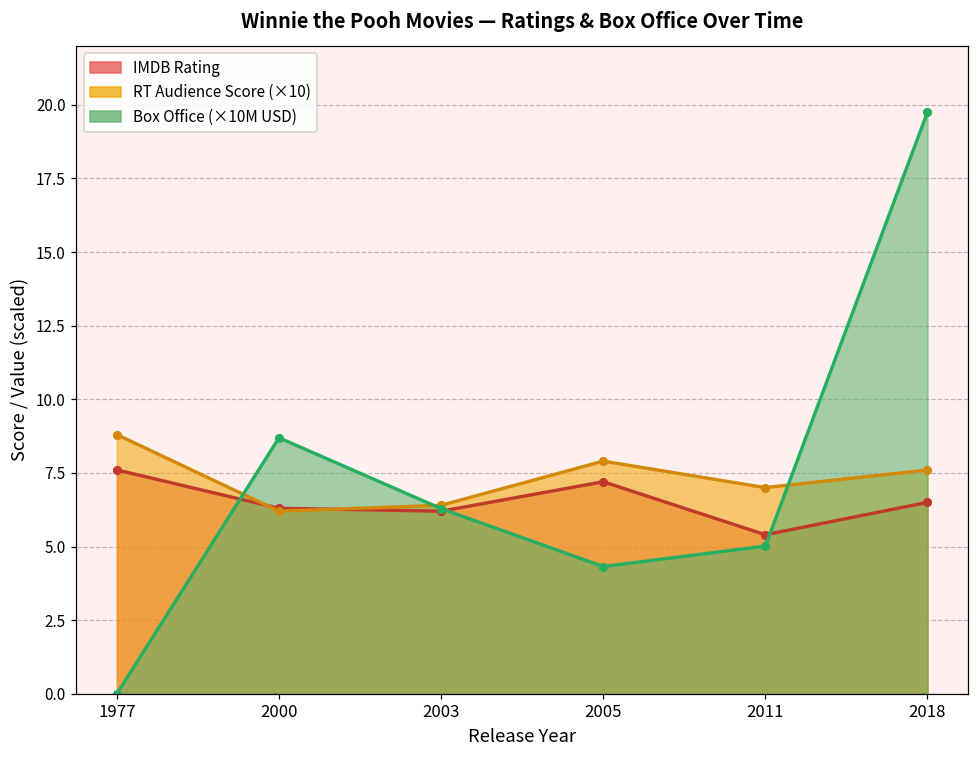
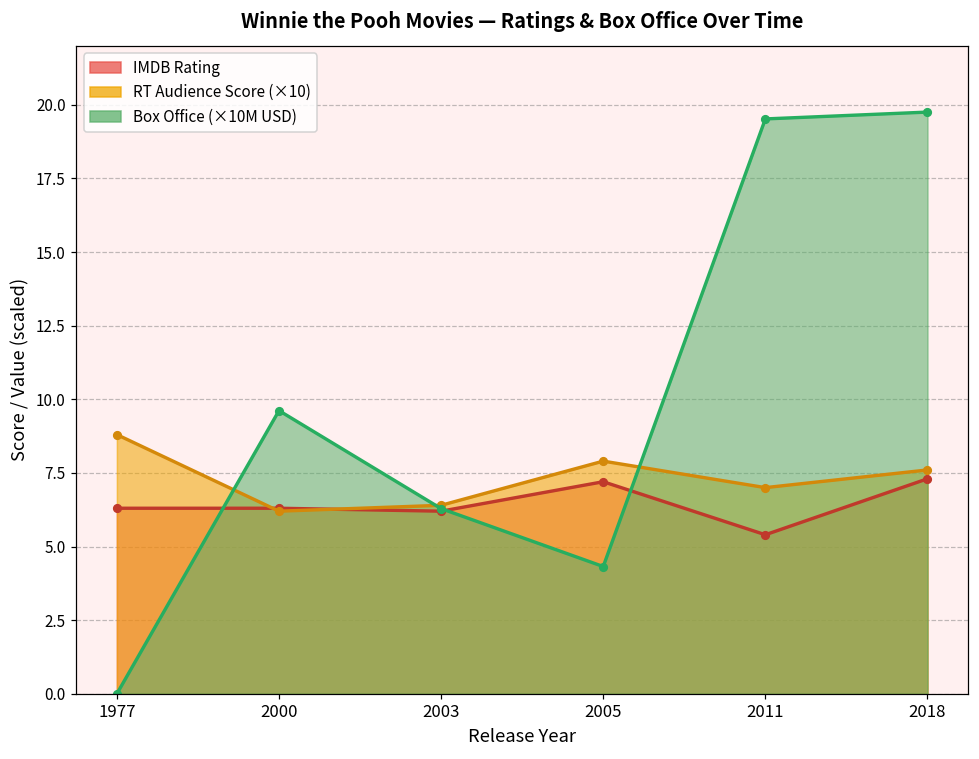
IMDB Rating, 1977: 7.6 -> 6.3
Box Office (×10M USD), 2000: 8.7 -> 9.6
Box Office (×10M USD), 2011: 5.0 -> 19.5
IMDB Rating, 2018: 6.5 -> 7.3
